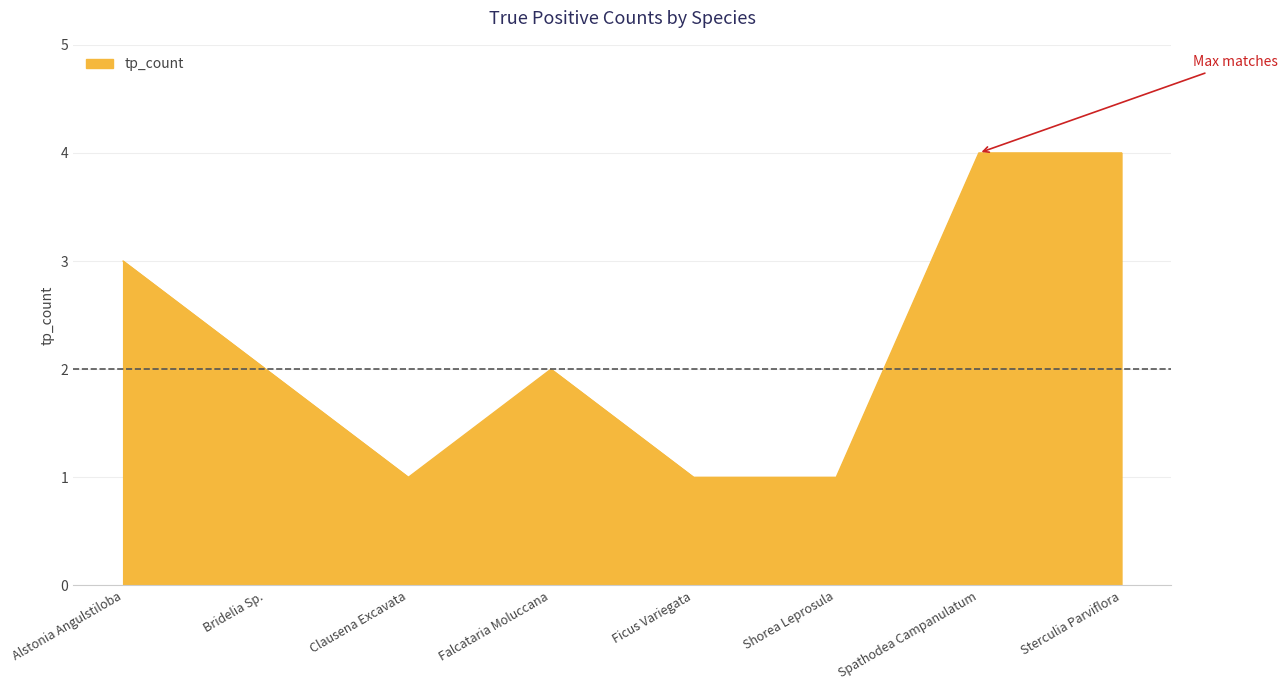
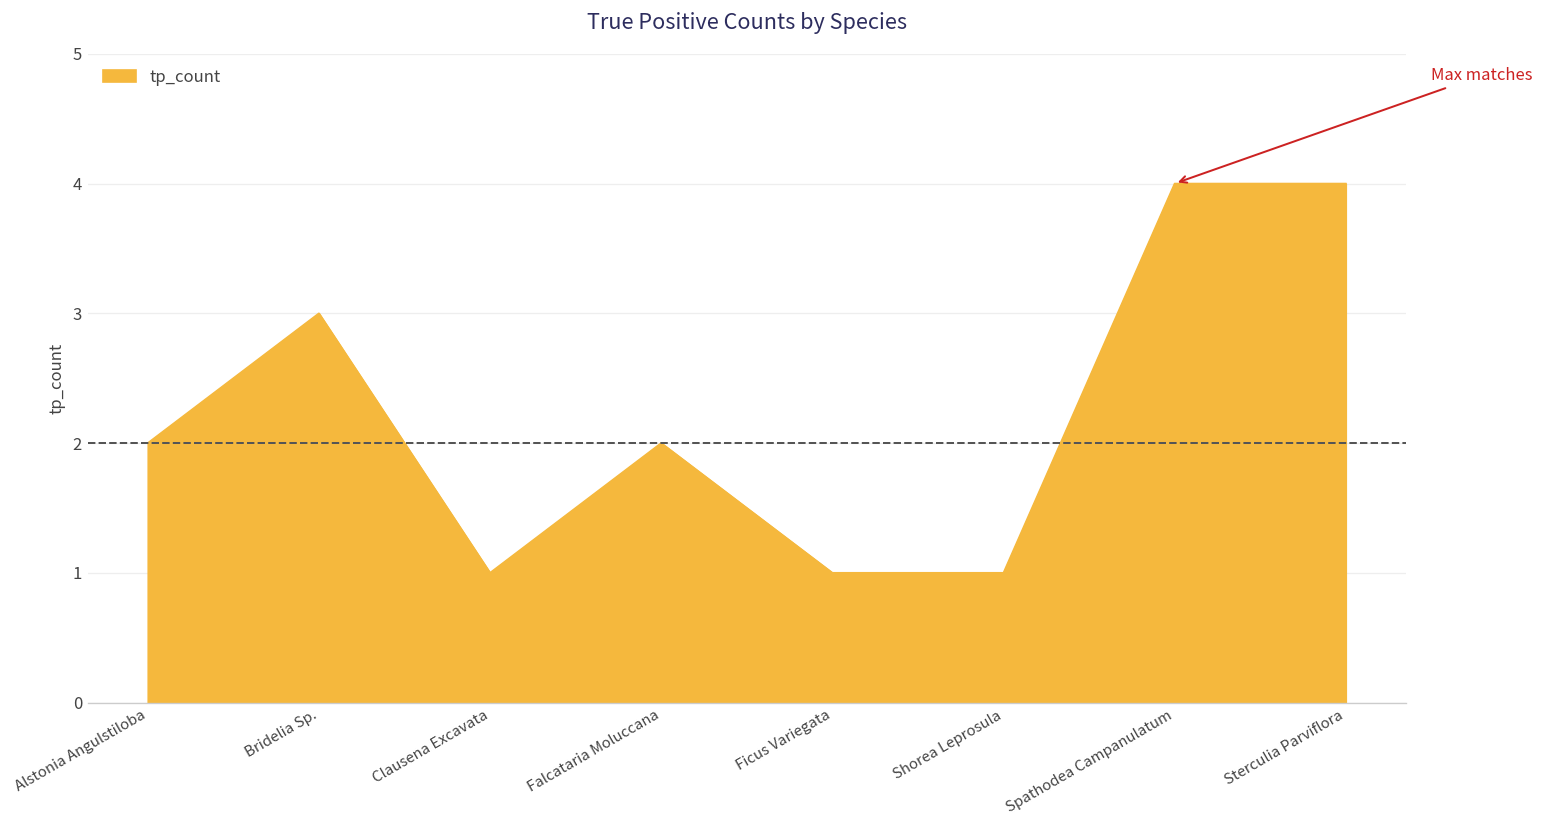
Alstonia Angulstiloba: 3 -> 2
Bridelia Sp.: 2 -> 3
